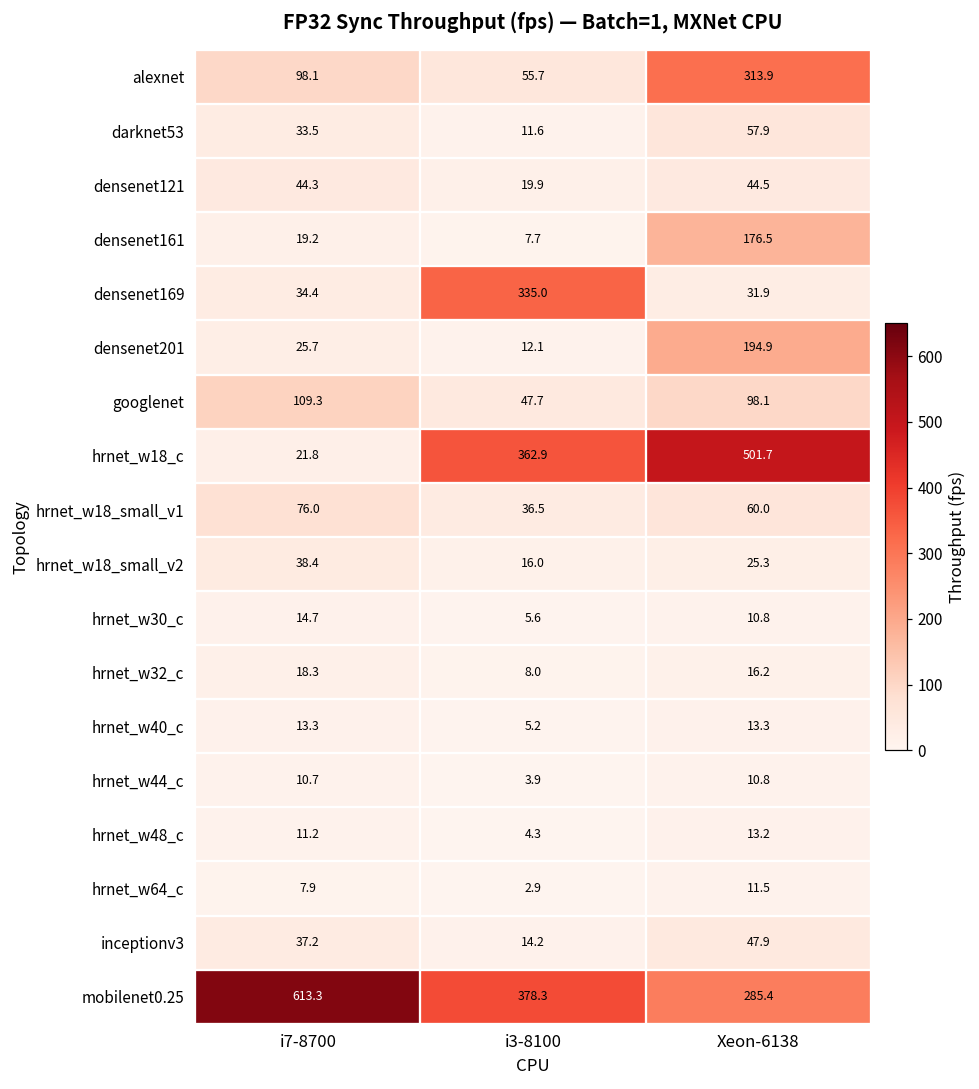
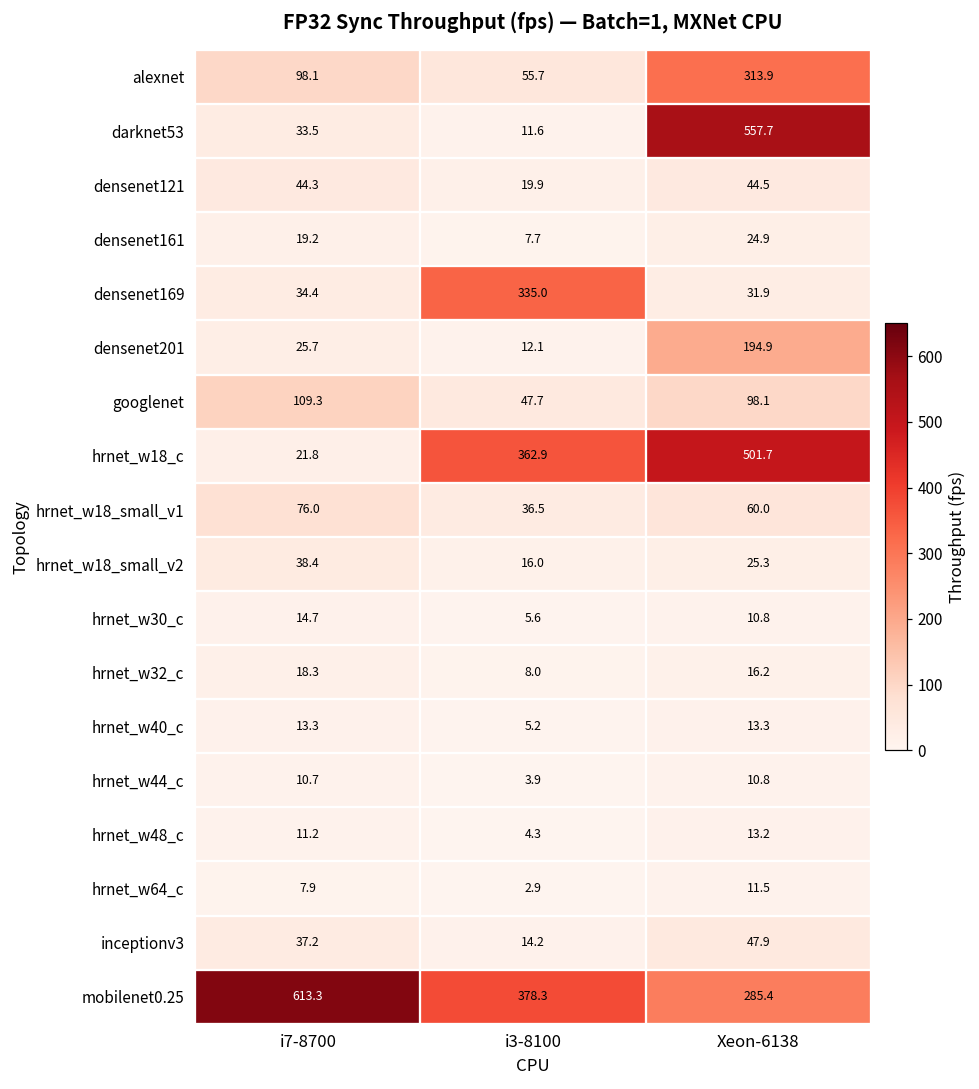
darknet53, Xeon-6138: 57.9 -> 557.7
densenet161, Xeon-6138: 176.5 -> 24.9
